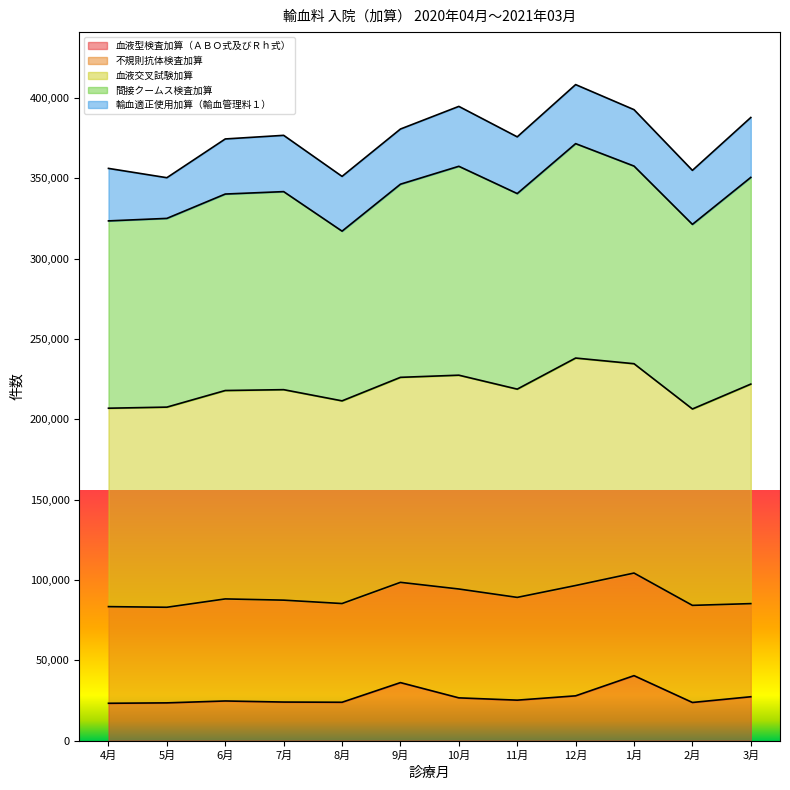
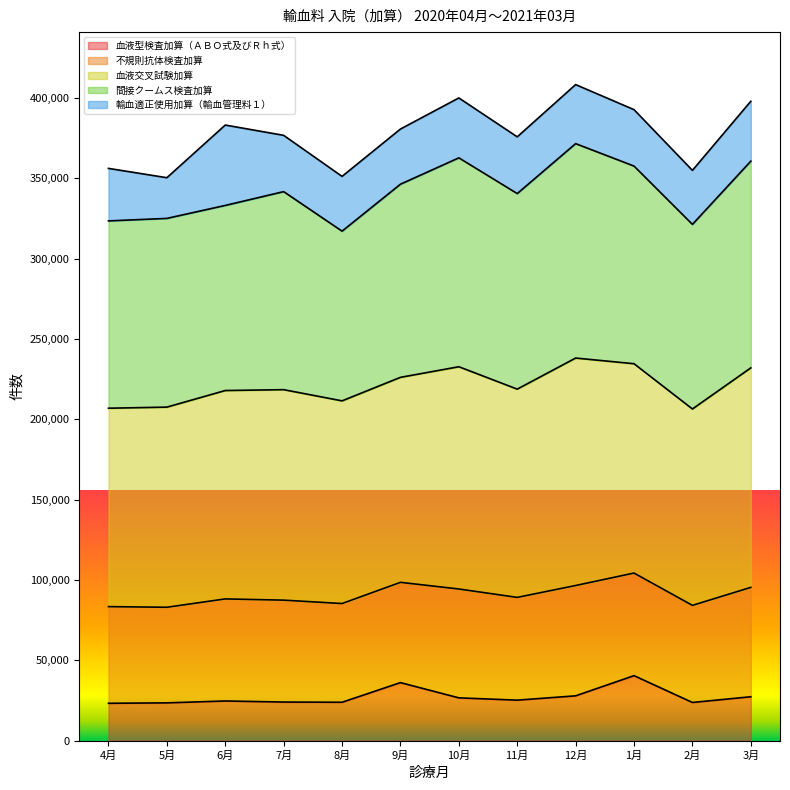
間接クームス検査加算, 6月: 122,000 -> 115,000
輸血適正使用加算（輸血管理料１）, 6月: 34,000 -> 50,000
血液交叉試験加算, 10月: 133,000 -> 138,000
不規則抗体検査加算, 3月: 58,000 -> 68,000
